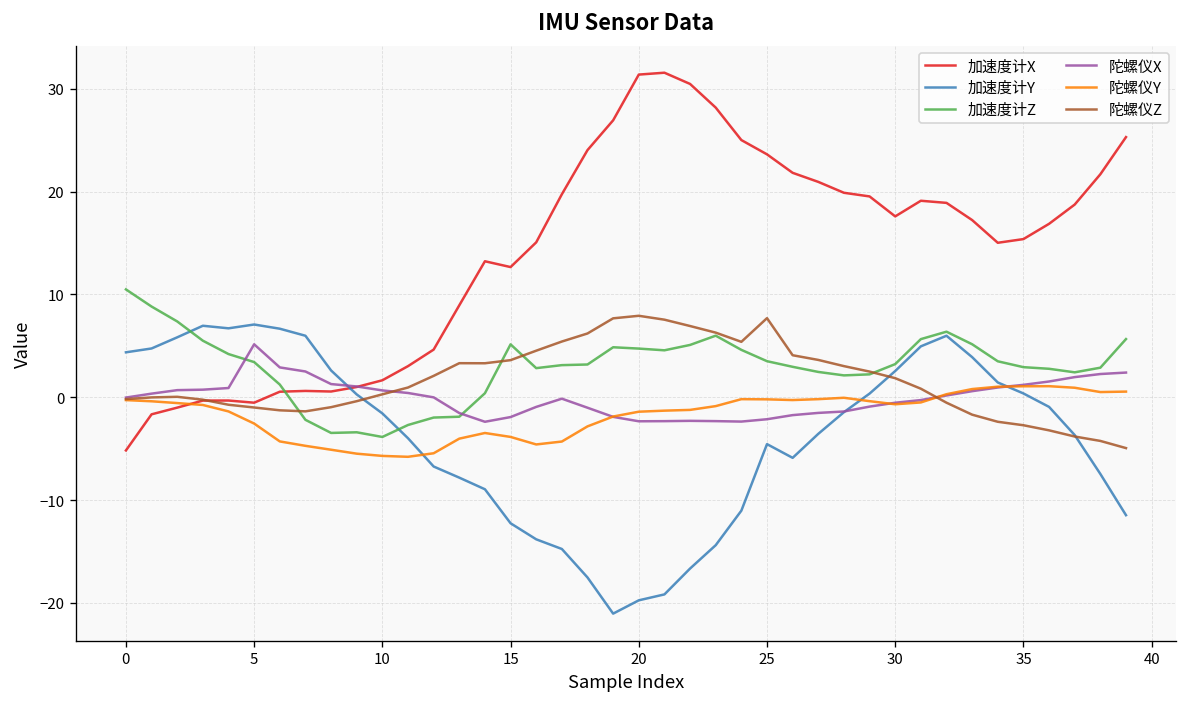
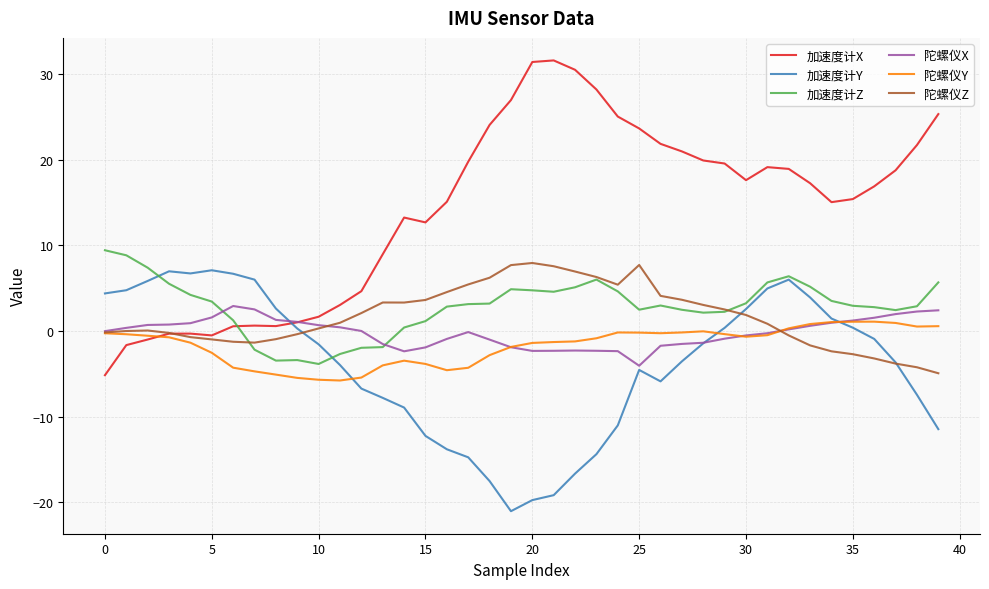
加速度计Z, 0: 10 -> 9
陀螺仪X, 5: 5 -> 2
加速度计Z, 15: 5 -> 1
加速度计Z, 25: 4 -> 2
陀螺仪X, 25: -2 -> -4
